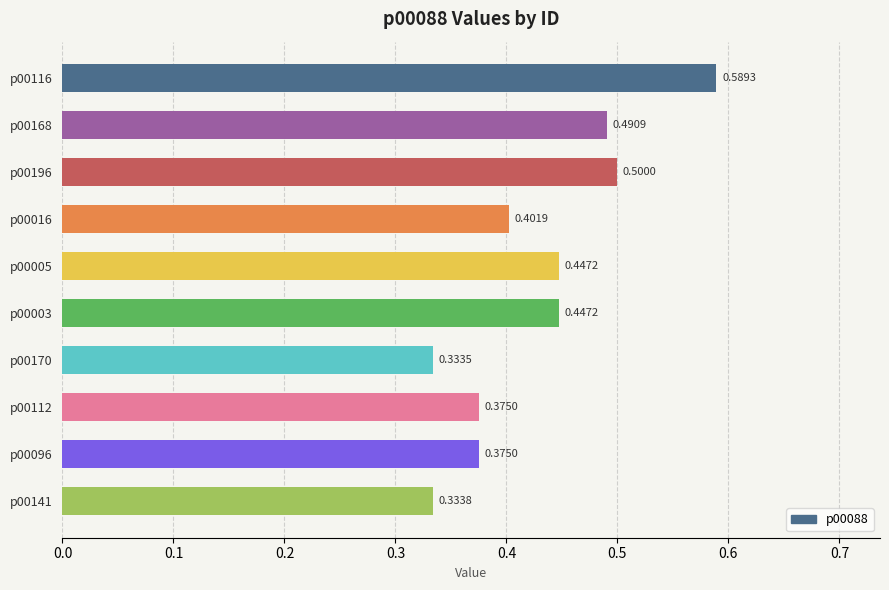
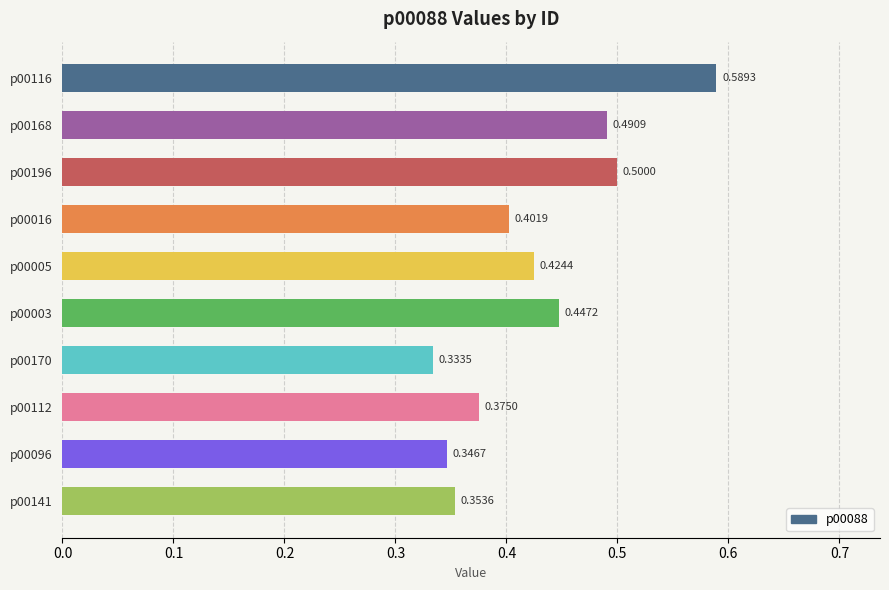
p00005: 0.4472 -> 0.4244
p00096: 0.3750 -> 0.3467
p00141: 0.3338 -> 0.3536
